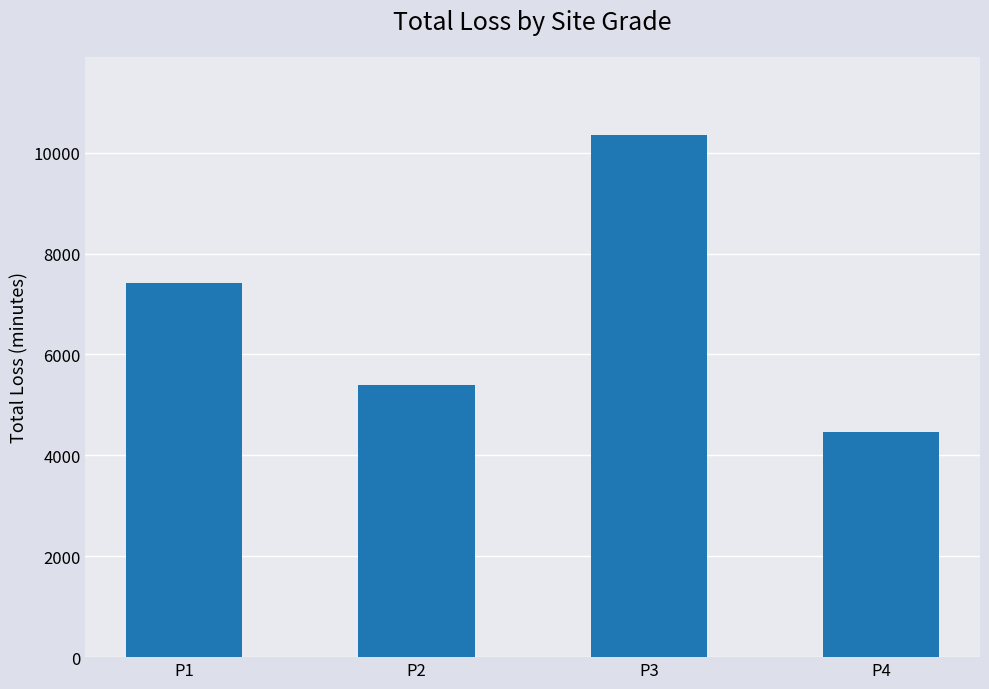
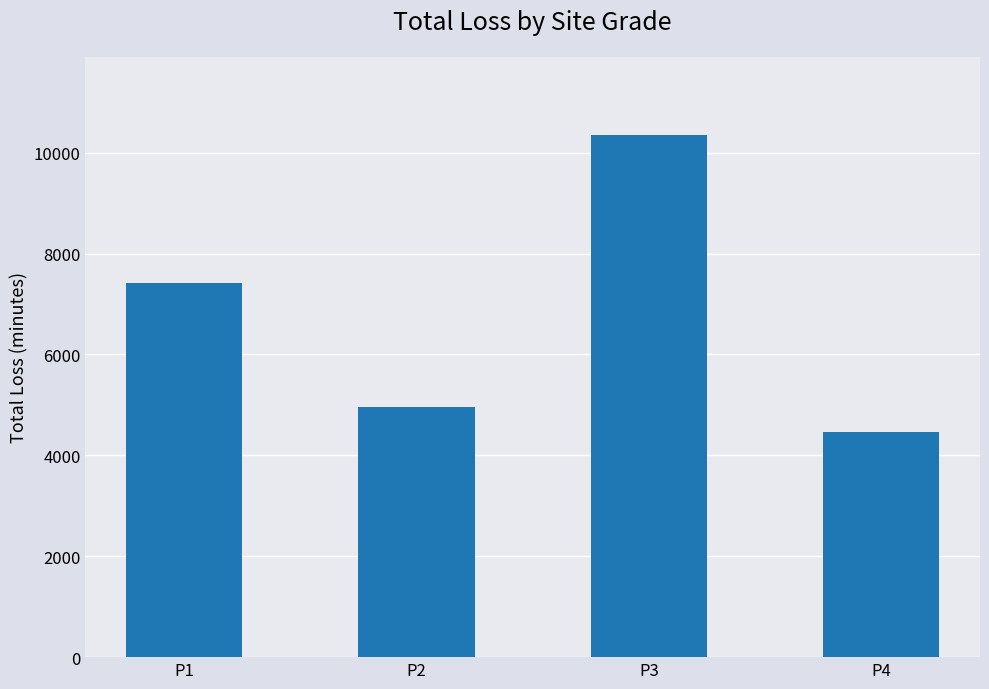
P2: 5400 -> 5000
